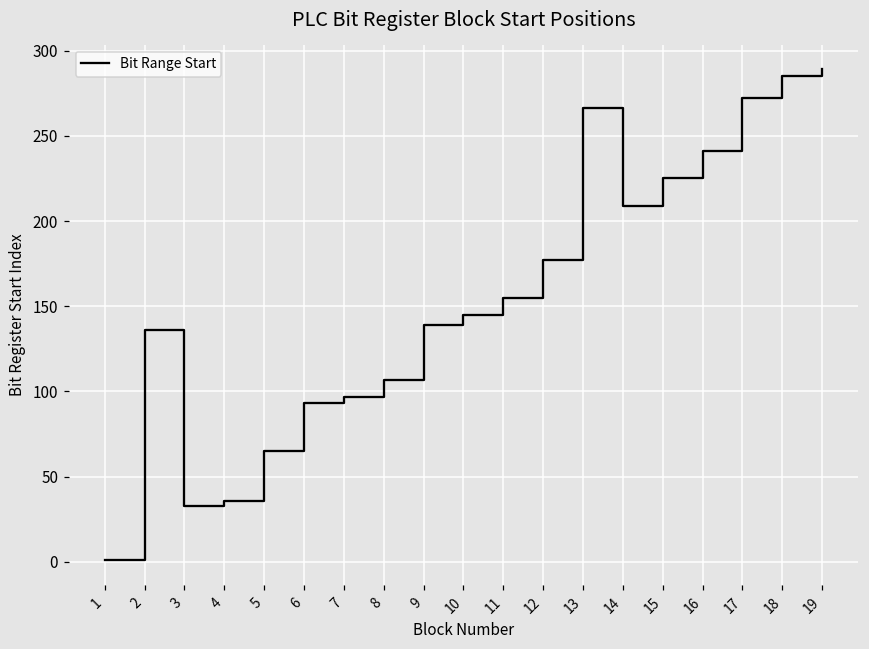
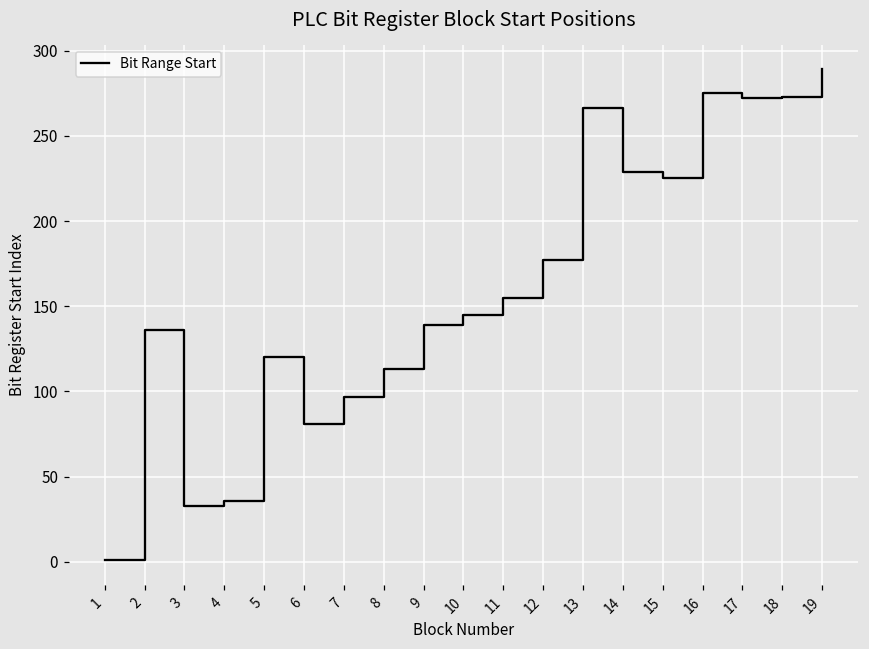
5: 65 -> 120
6: 93 -> 81
8: 107 -> 113
14: 209 -> 229
16: 241 -> 275
18: 285 -> 273
